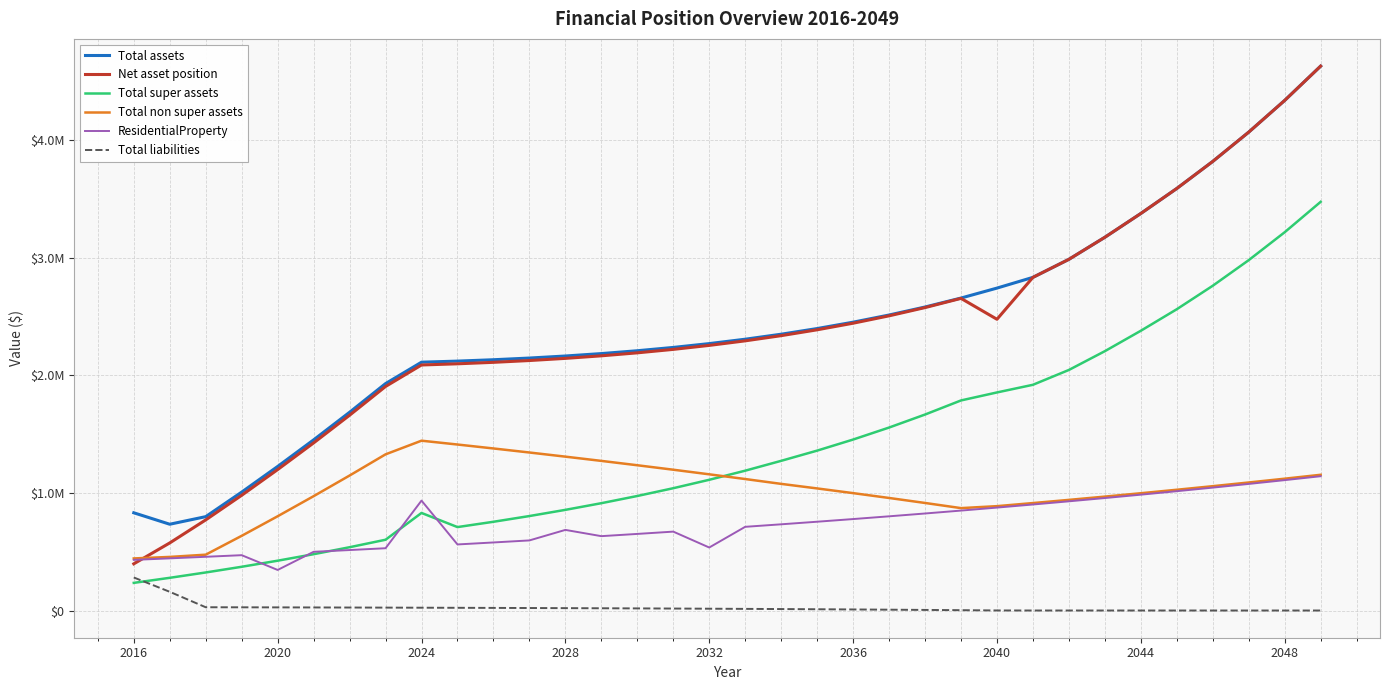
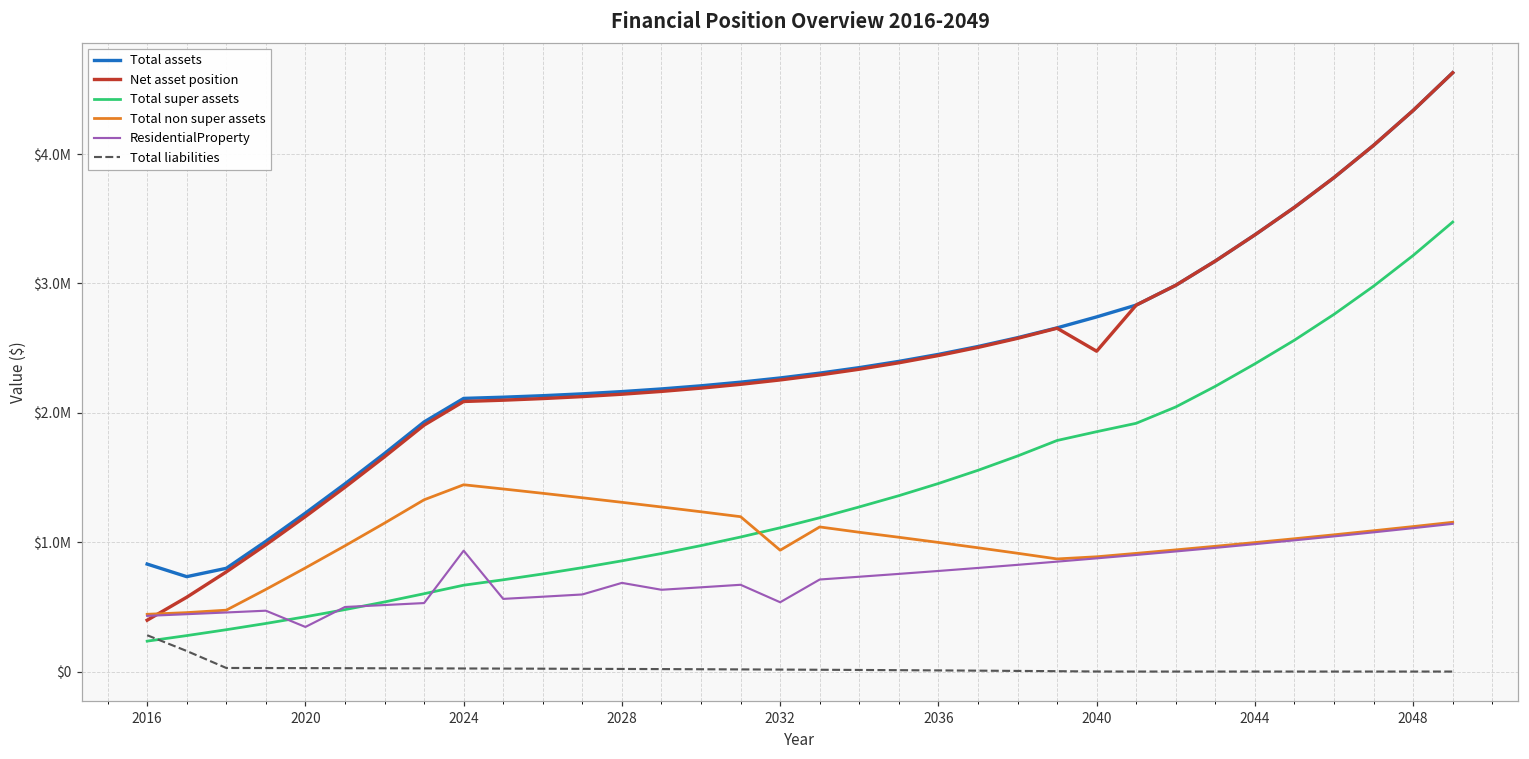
Total super assets, 2024: $830000 -> $670000
Total non super assets, 2032: $1160000 -> $940000
